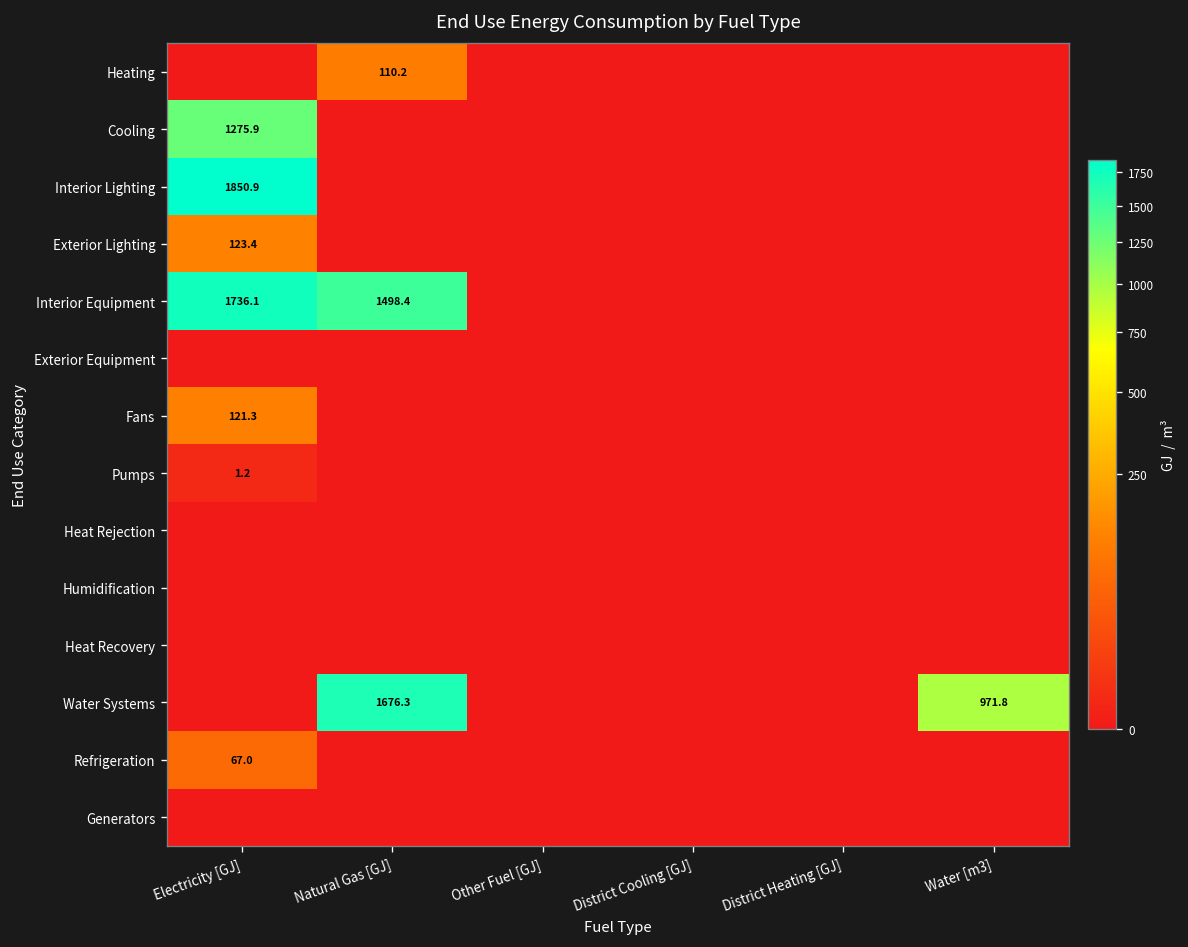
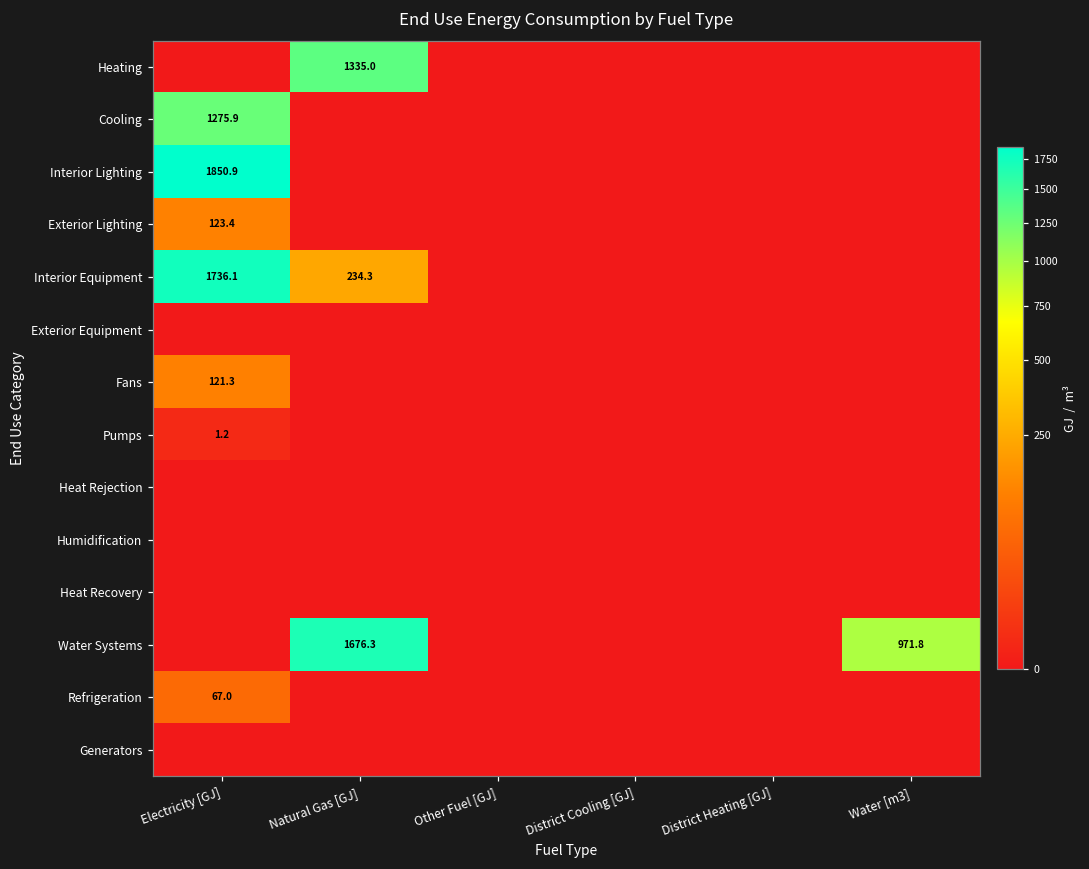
Heating, Natural Gas [GJ]: 110.2 -> 1335.0
Interior Equipment, Natural Gas [GJ]: 1498.4 -> 234.3
